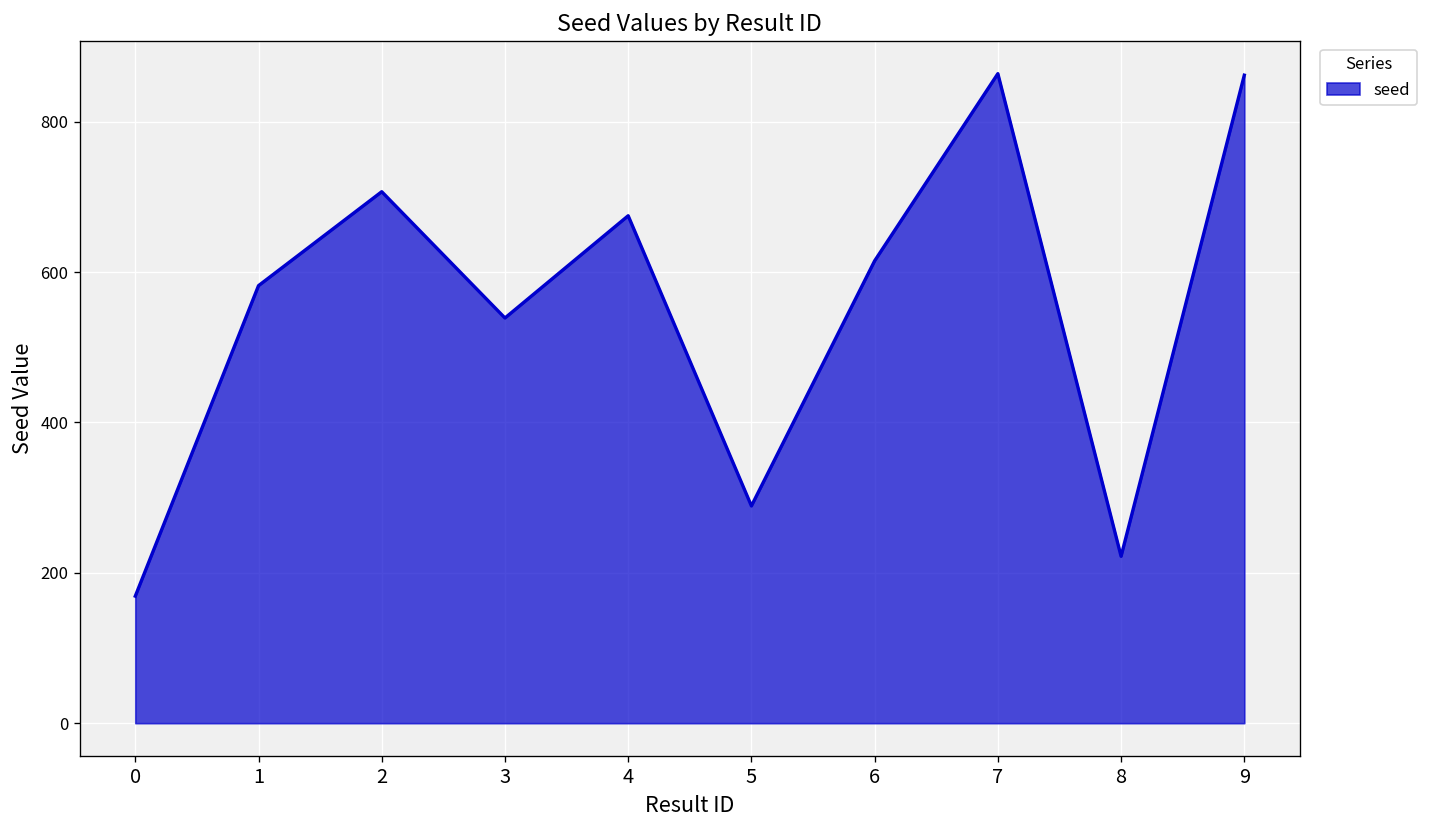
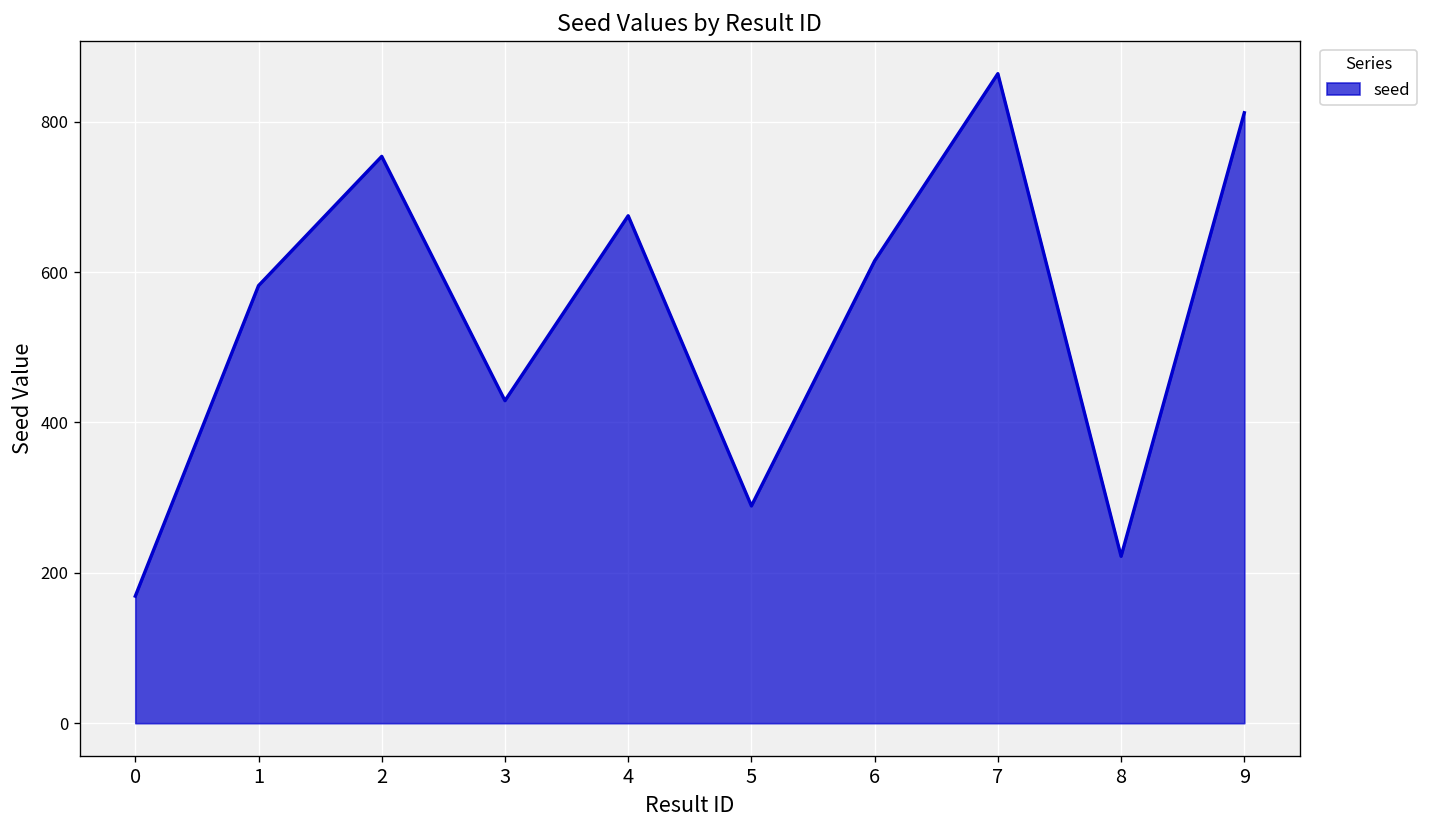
2: 710 -> 750
3: 540 -> 430
9: 860 -> 810
